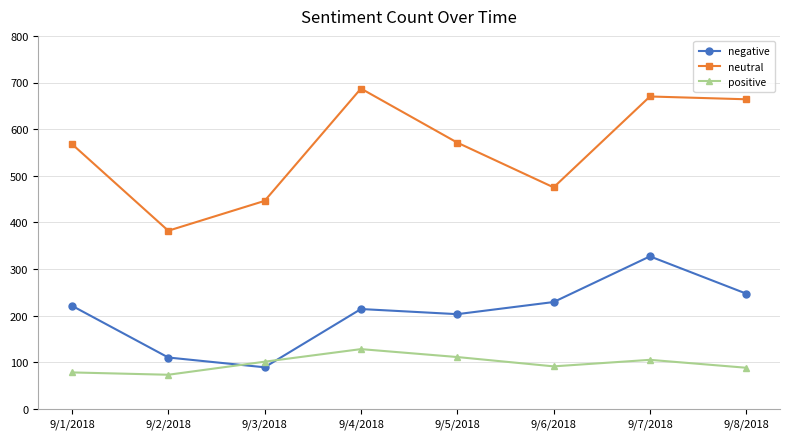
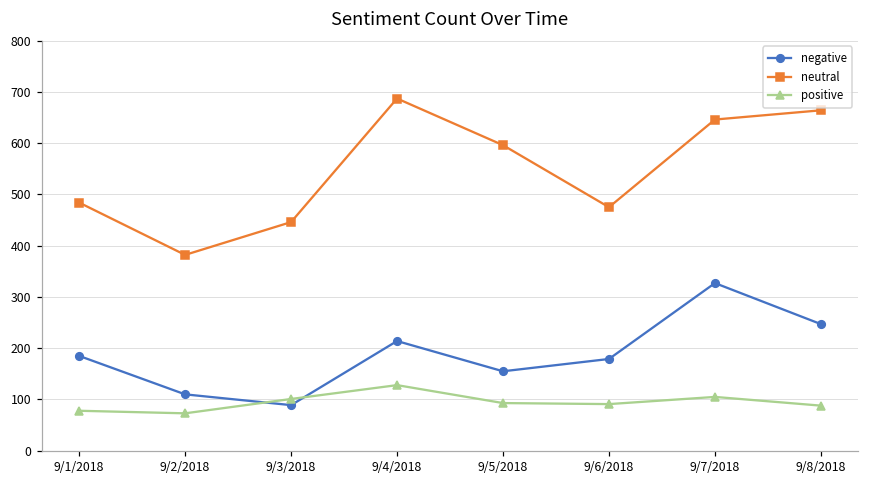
negative, 9/1/2018: 220 -> 190
neutral, 9/1/2018: 570 -> 480
negative, 9/5/2018: 200 -> 160
neutral, 9/5/2018: 570 -> 600
positive, 9/5/2018: 110 -> 90
negative, 9/6/2018: 230 -> 180
neutral, 9/7/2018: 670 -> 650
